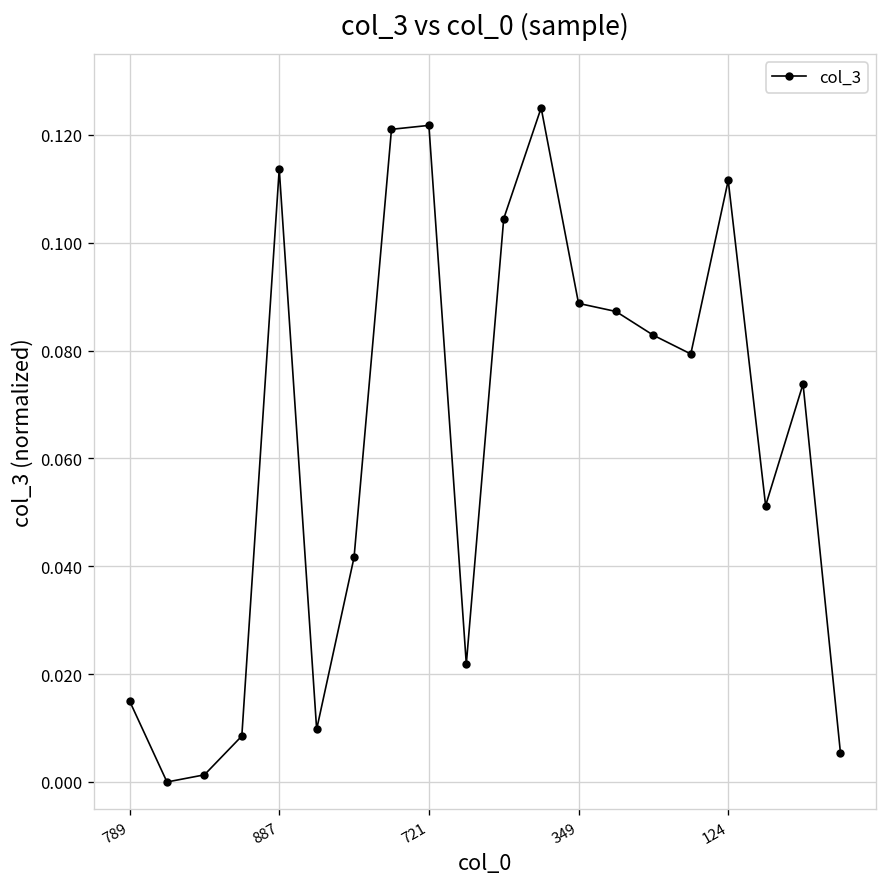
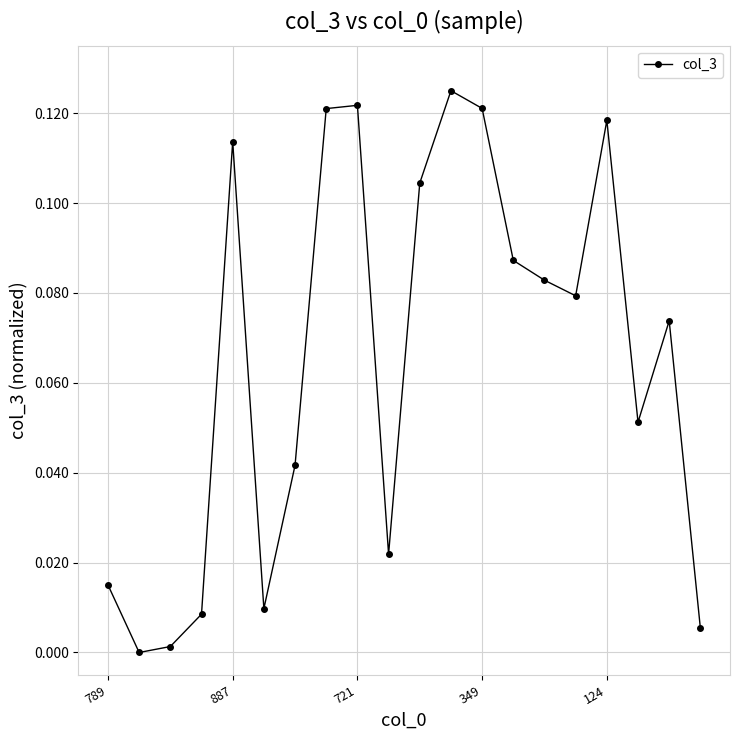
349: 0.089 -> 0.121
124: 0.112 -> 0.118
